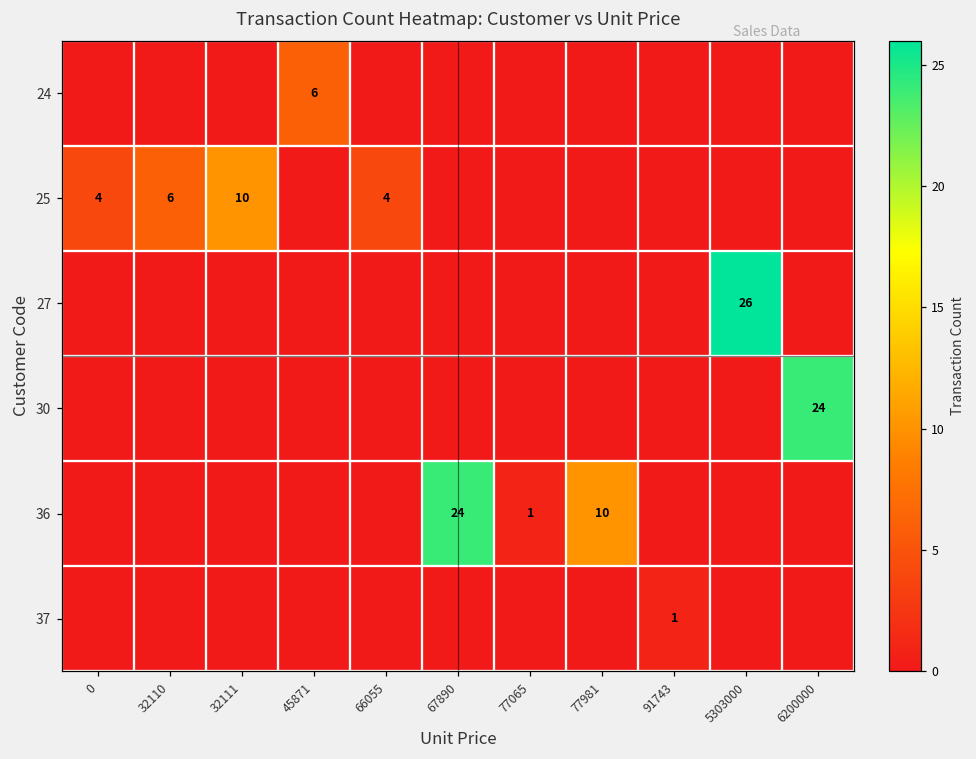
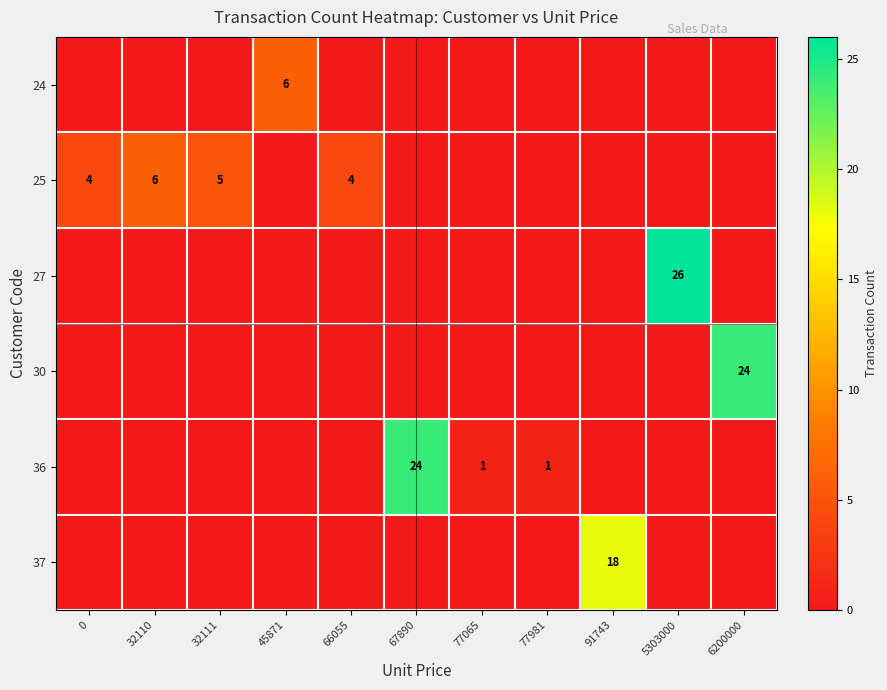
25, 32111: 10 -> 5
36, 77981: 10 -> 1
37, 91743: 1 -> 18
